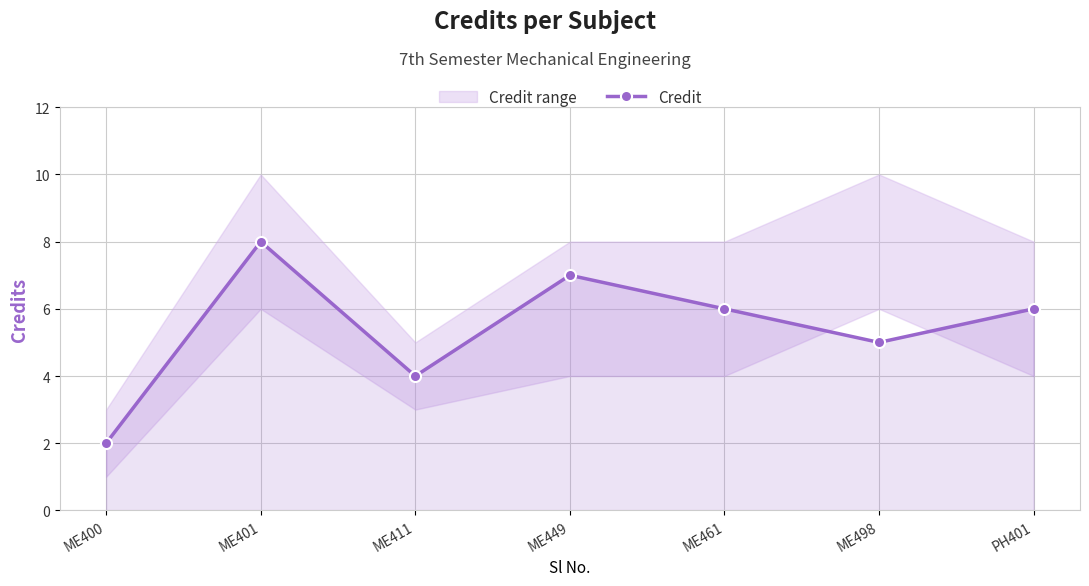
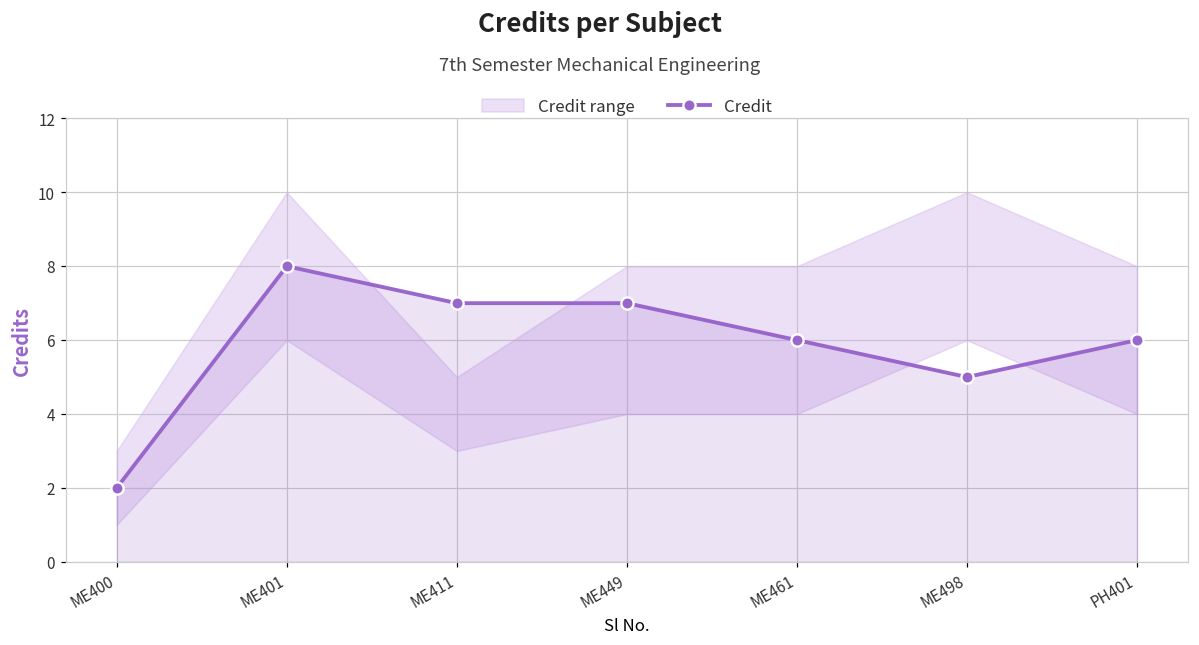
Credit, ME411: 4 -> 7
